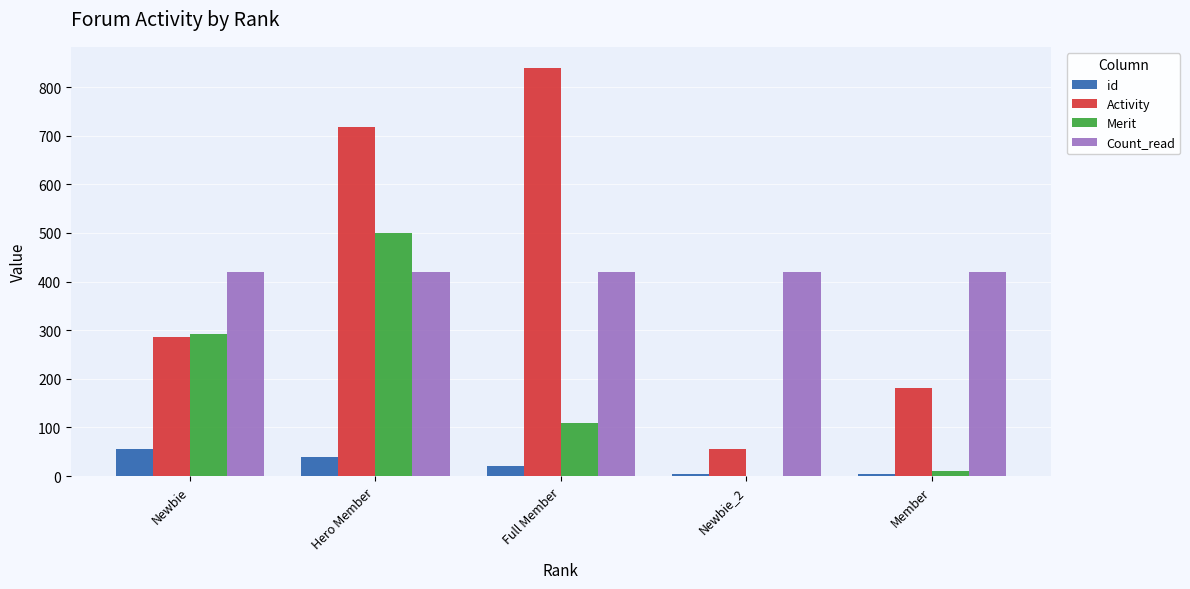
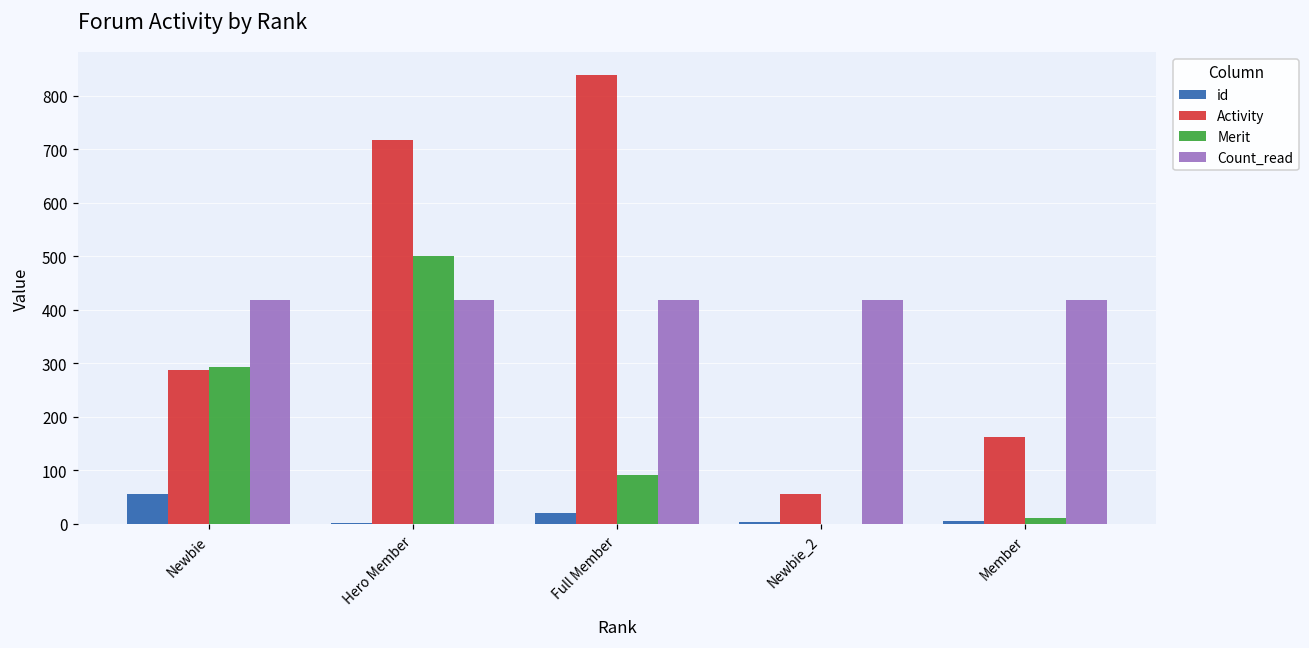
id, Hero Member: 40 -> 0
Merit, Full Member: 110 -> 90
Activity, Member: 180 -> 160
